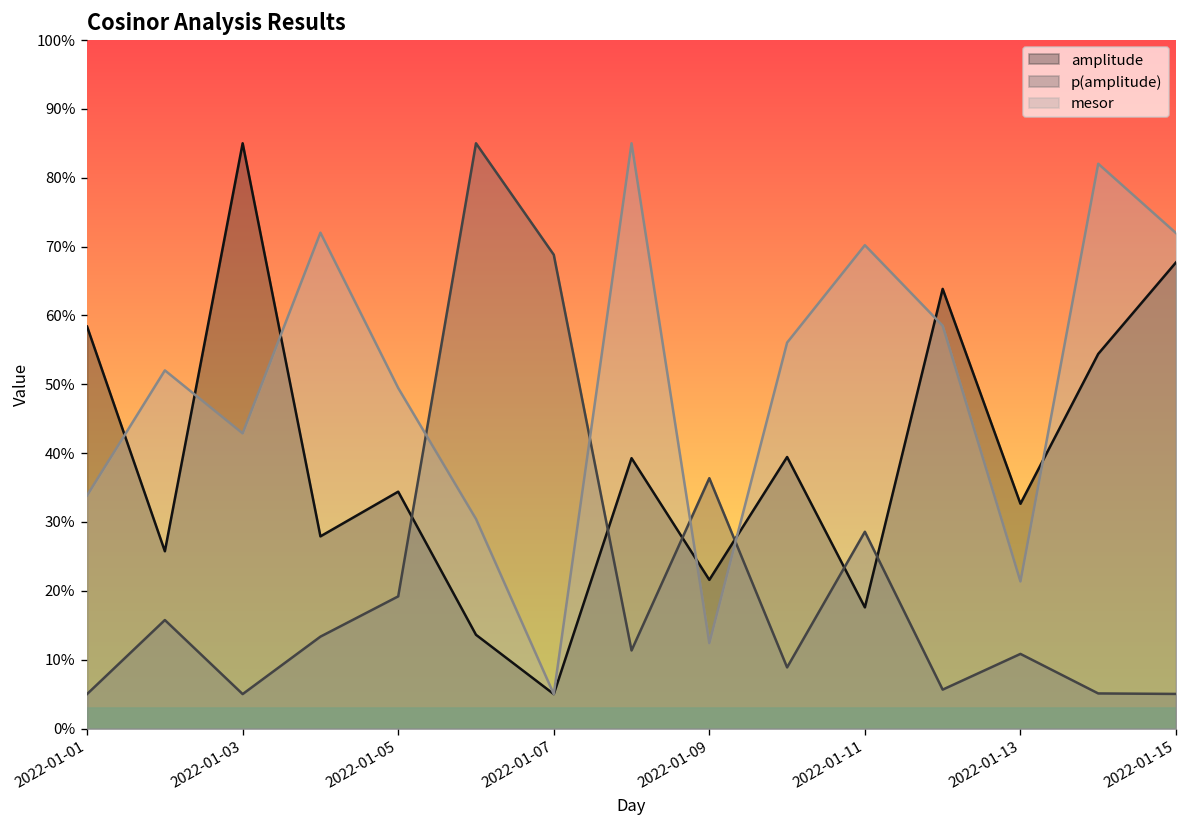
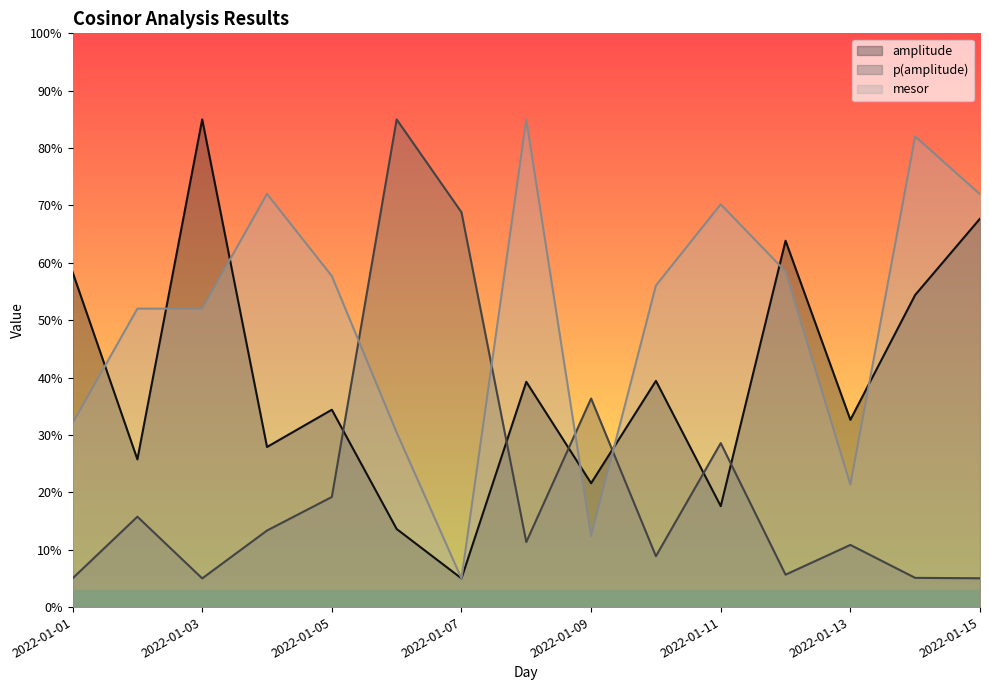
mesor, 2022-01-01: 34% -> 32%
mesor, 2022-01-03: 43% -> 52%
mesor, 2022-01-05: 49% -> 58%
